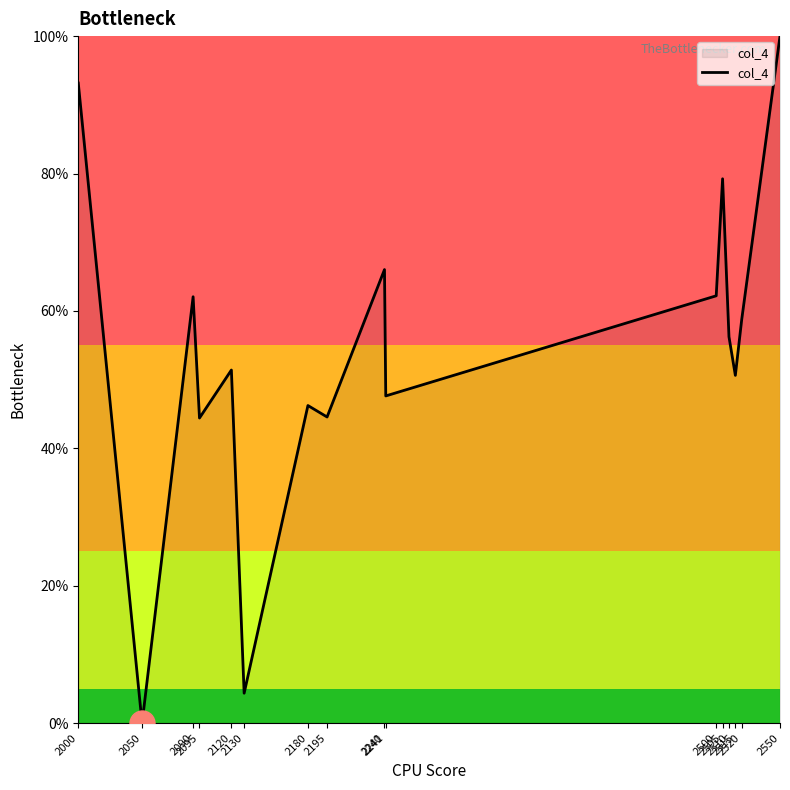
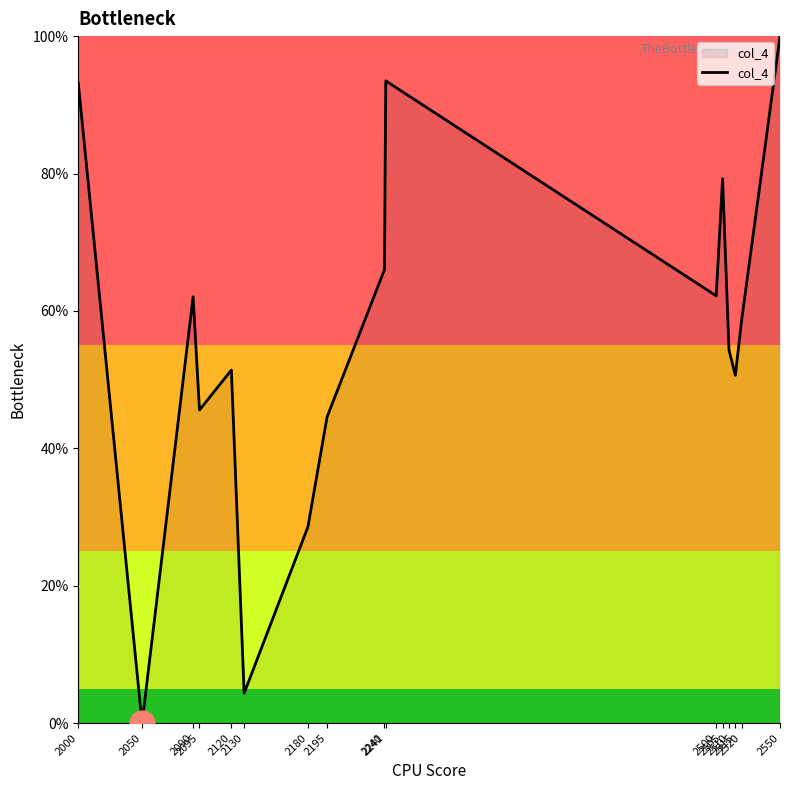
col_4, 2095: 44% -> 46%
col_4, 2180: 46% -> 29%
col_4, 2241: 48% -> 93%
col_4, 2510: 56% -> 54%
